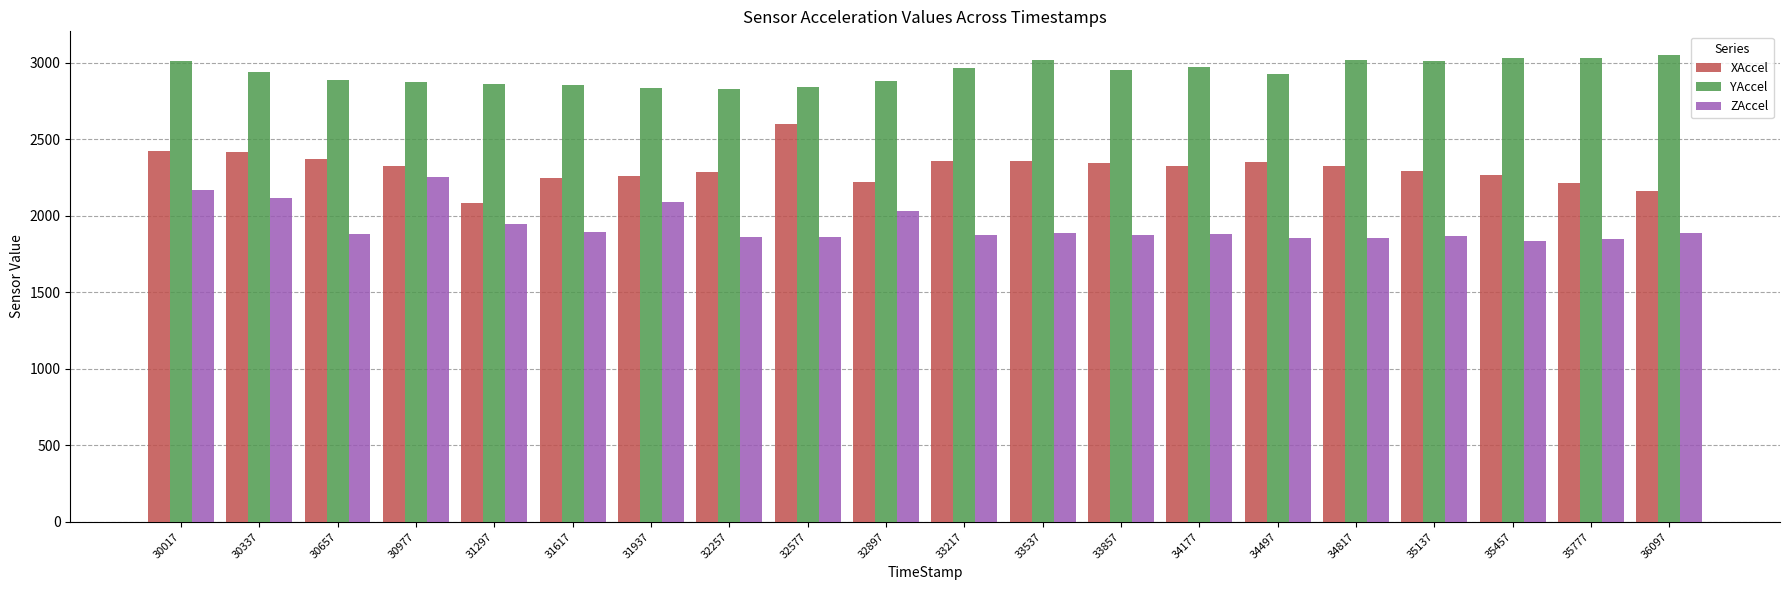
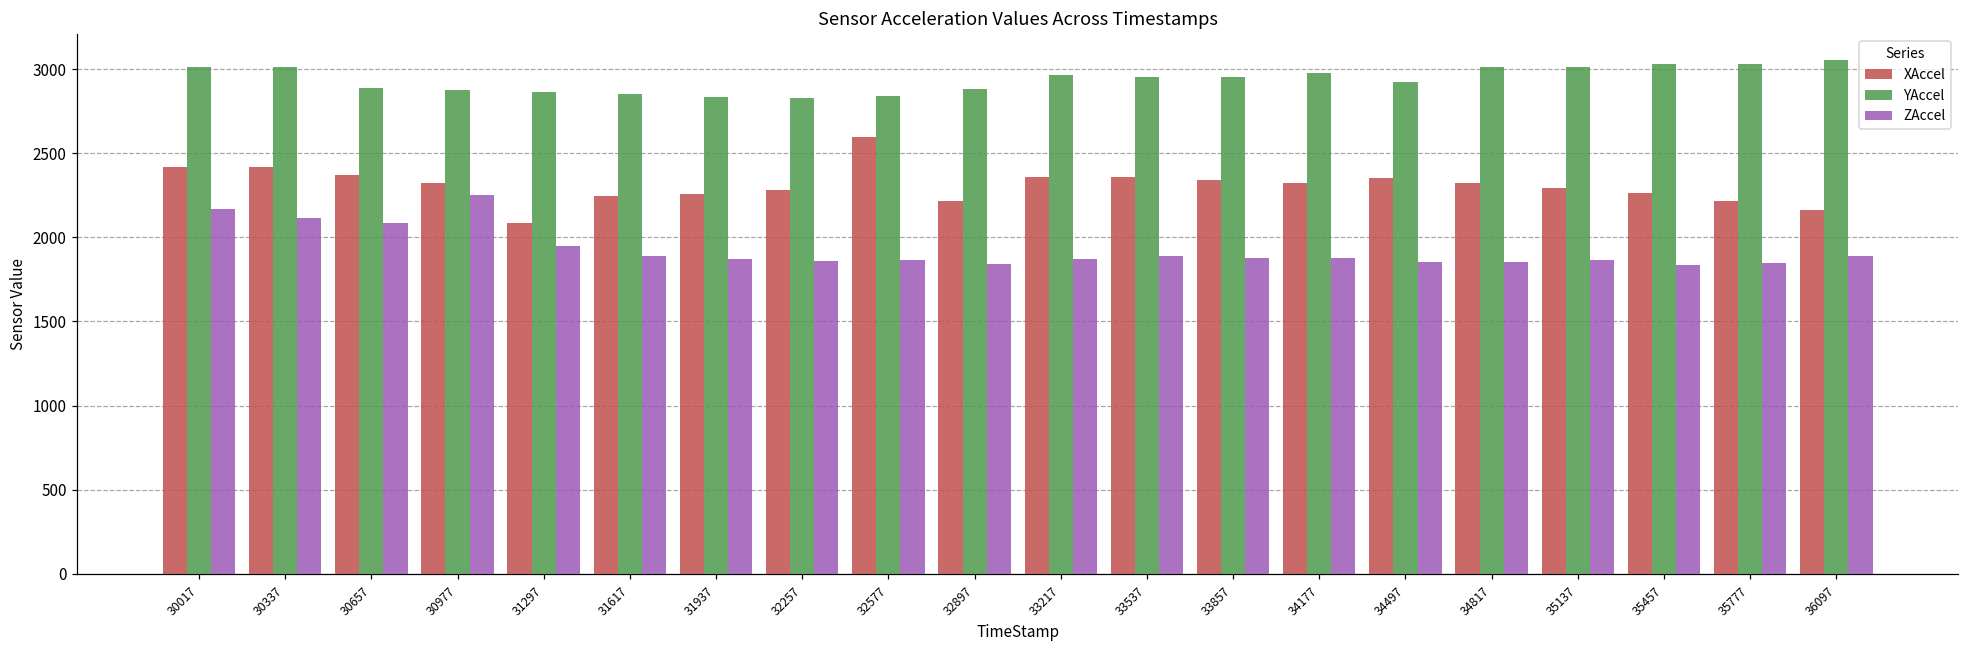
YAccel, 30337: 2940 -> 3020
ZAccel, 30657: 1880 -> 2080
ZAccel, 31937: 2090 -> 1870
ZAccel, 32897: 2030 -> 1840
YAccel, 33537: 3020 -> 2960
